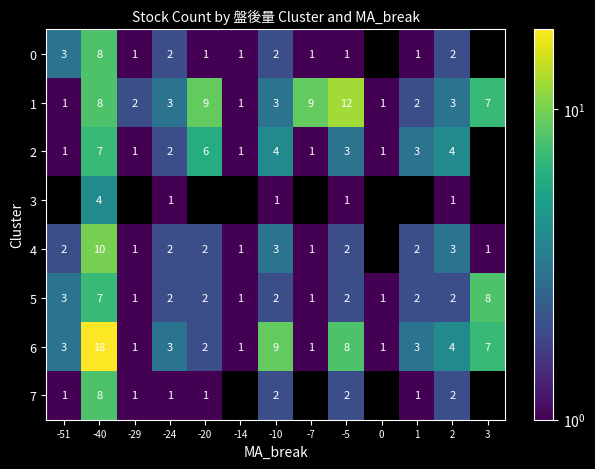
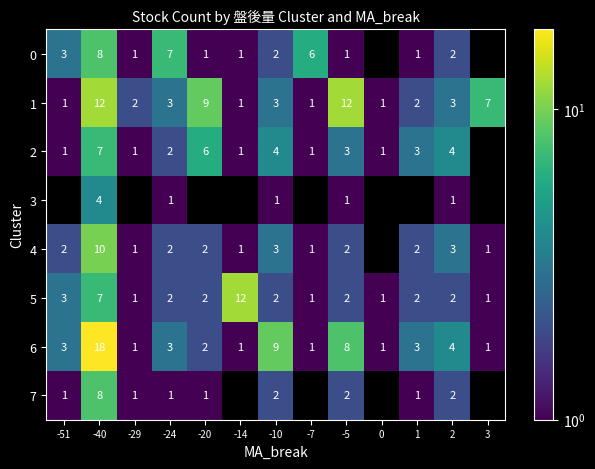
0, -24: 2 -> 7
0, -7: 1 -> 6
1, -40: 8 -> 12
1, -7: 9 -> 1
5, -14: 1 -> 12
5, 3: 8 -> 1
6, 3: 7 -> 1
